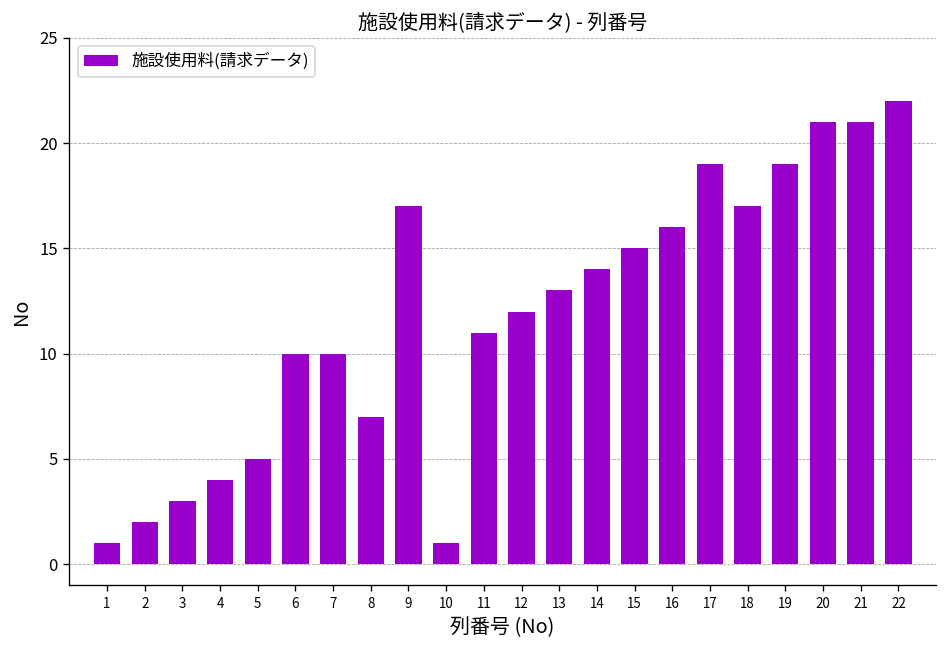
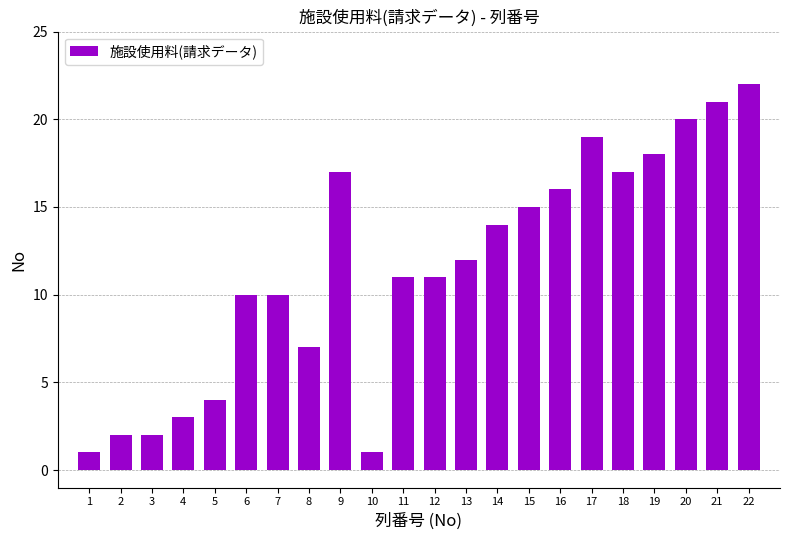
3: 3 -> 2
4: 4 -> 3
5: 5 -> 4
12: 12 -> 11
13: 13 -> 12
19: 19 -> 18
20: 21 -> 20
